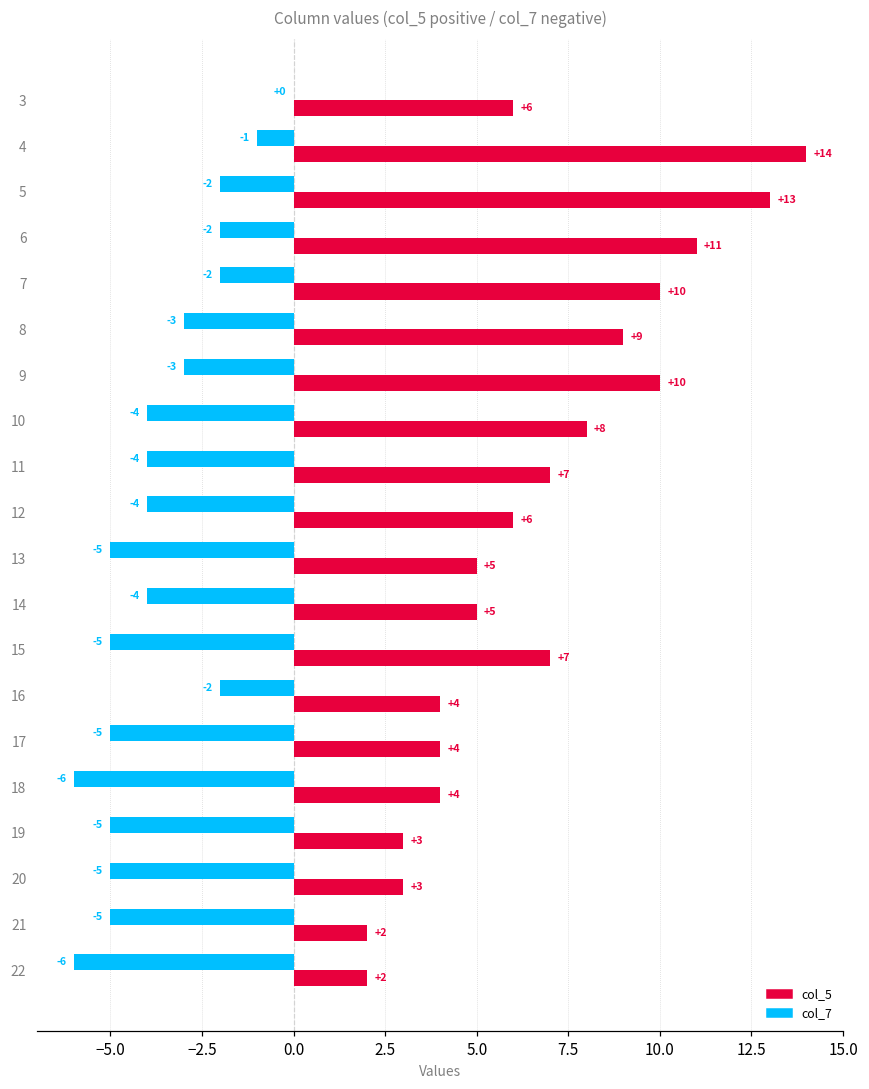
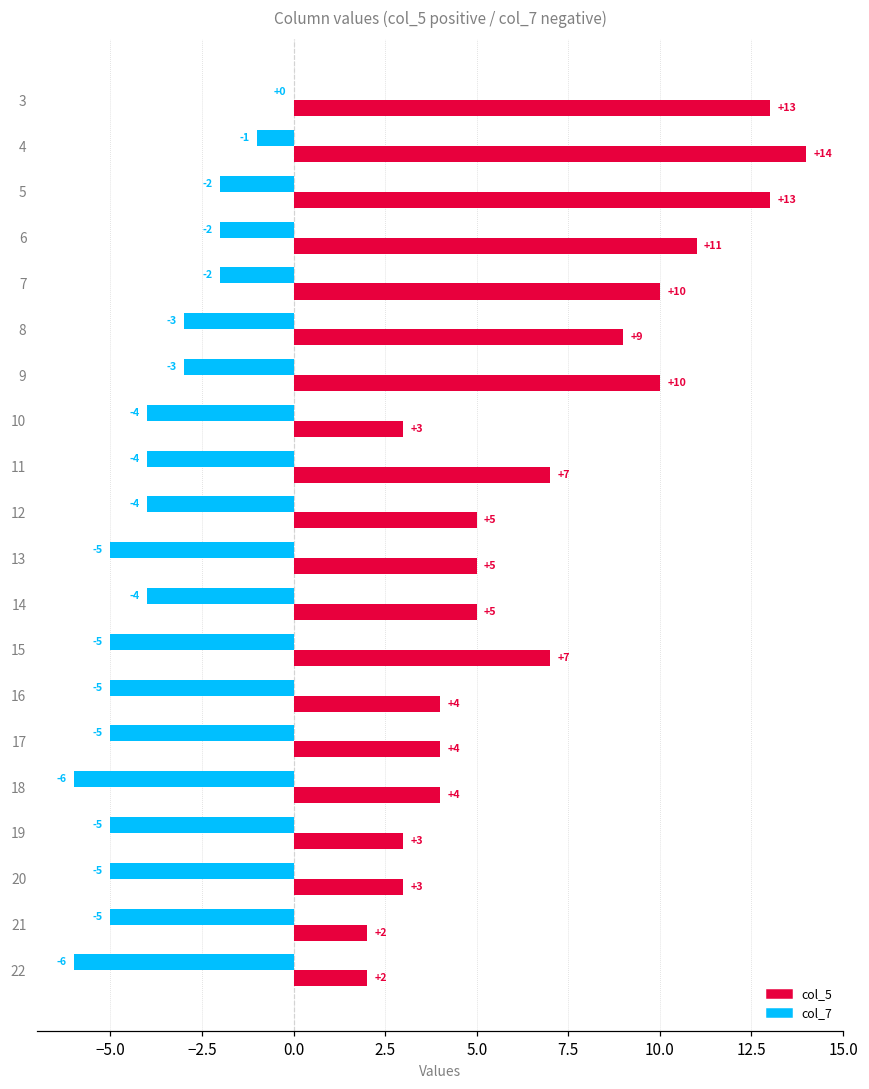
col_5, 3: +6 -> +13
col_5, 10: +8 -> +3
col_5, 12: +6 -> +5
col_7, 16: -2 -> -5
